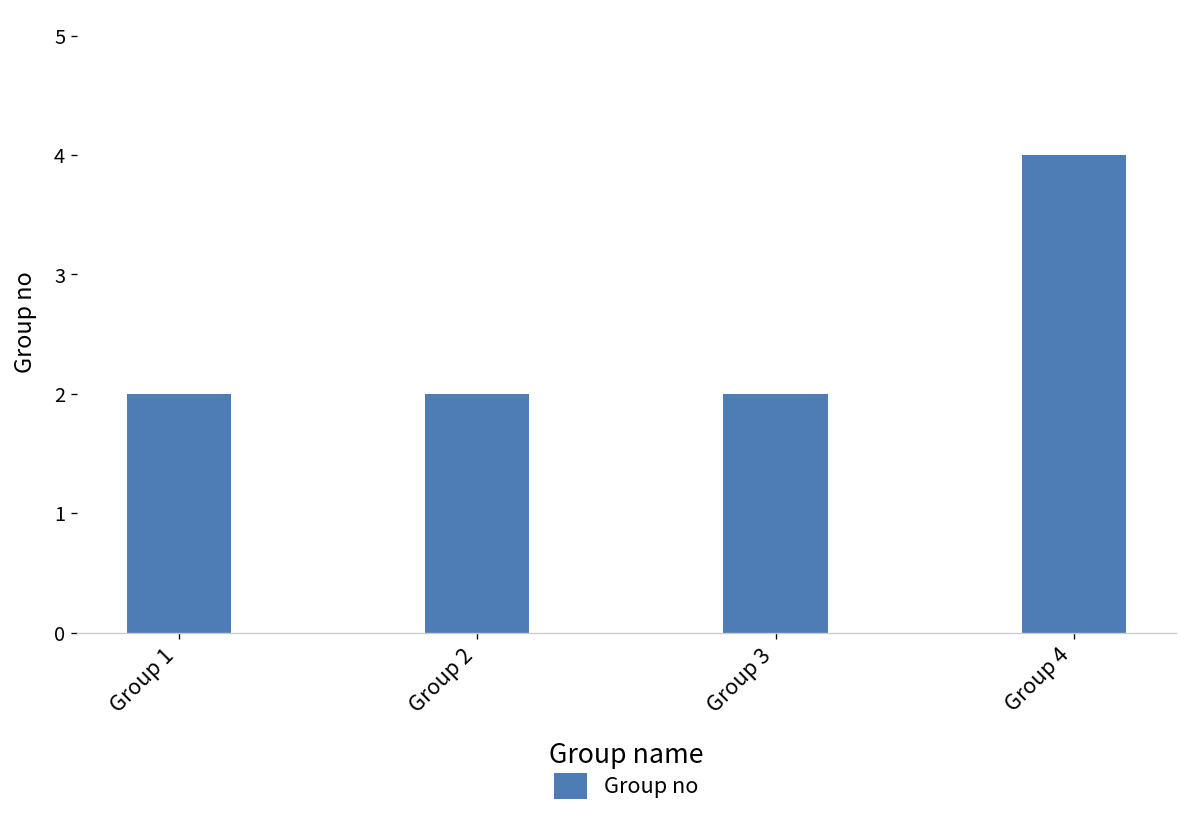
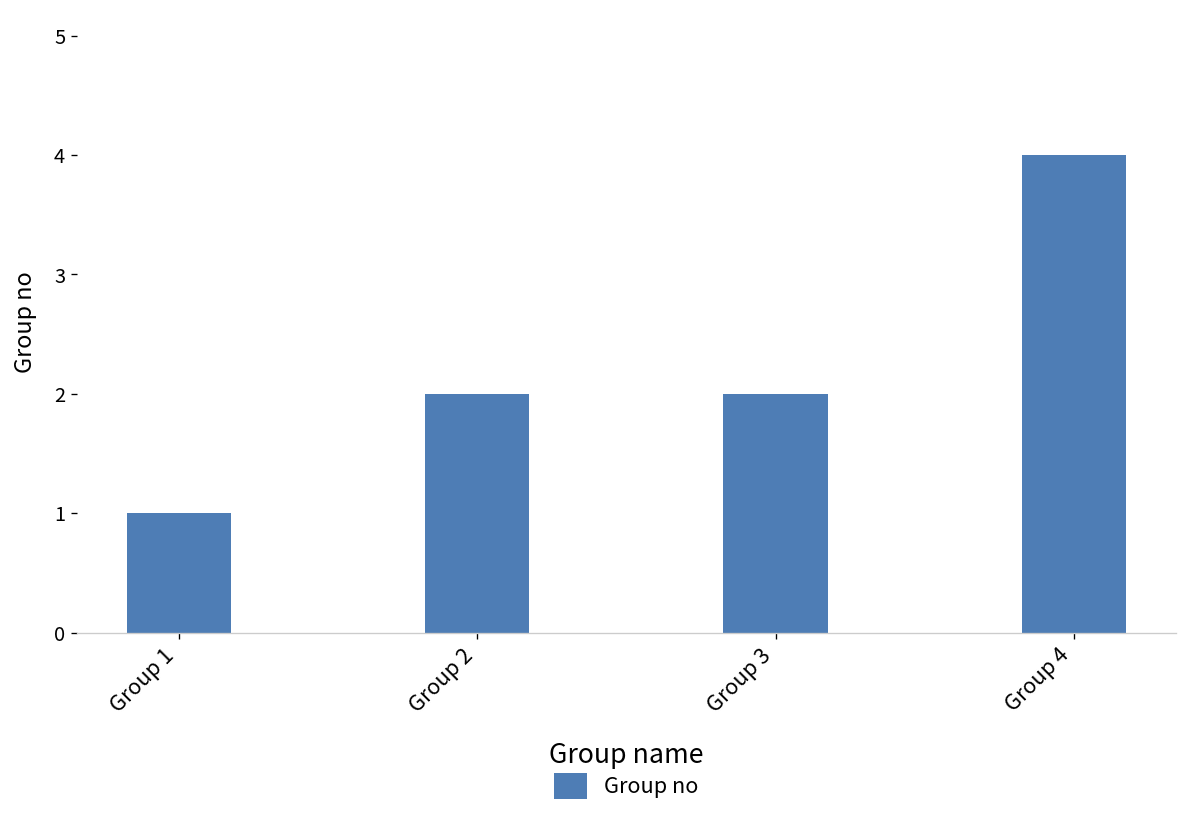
Group 1: 2 -> 1
